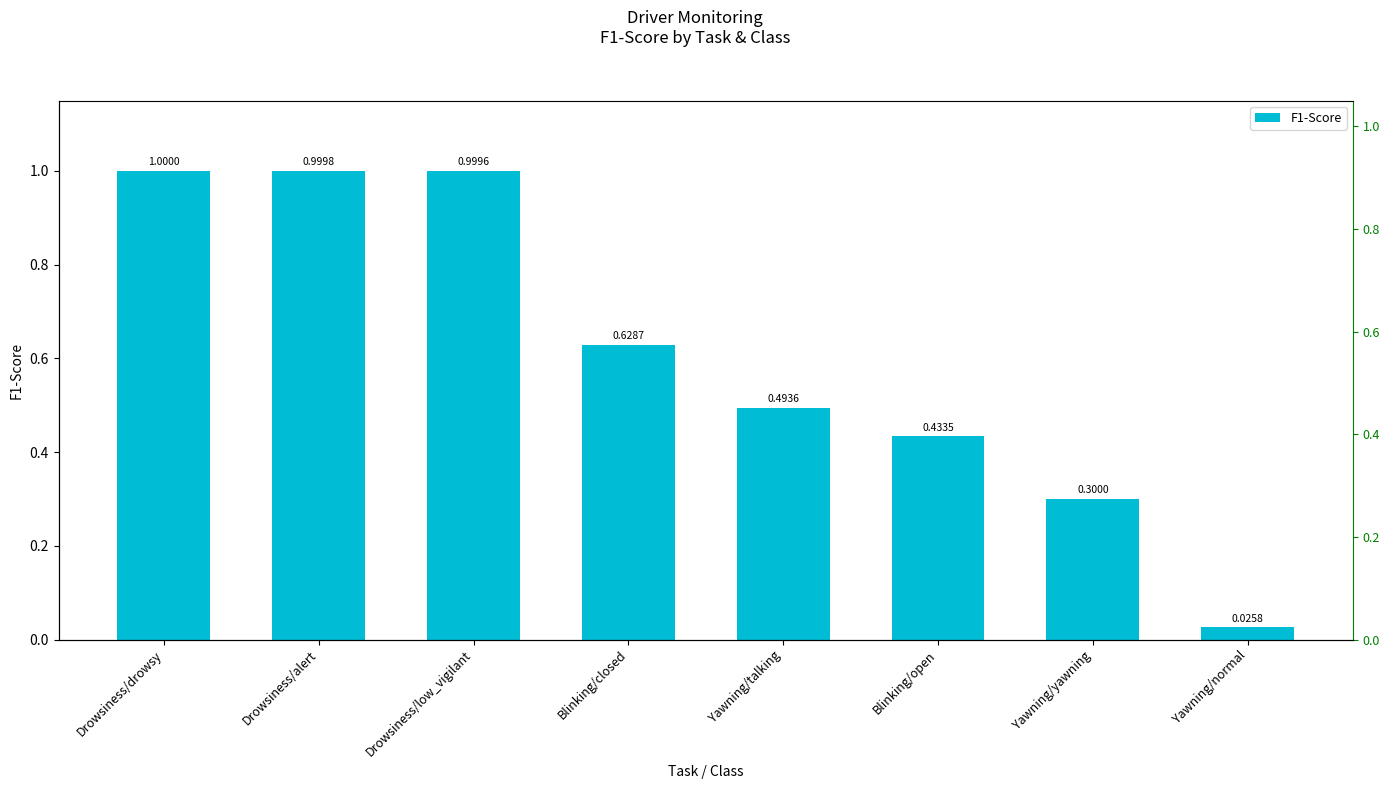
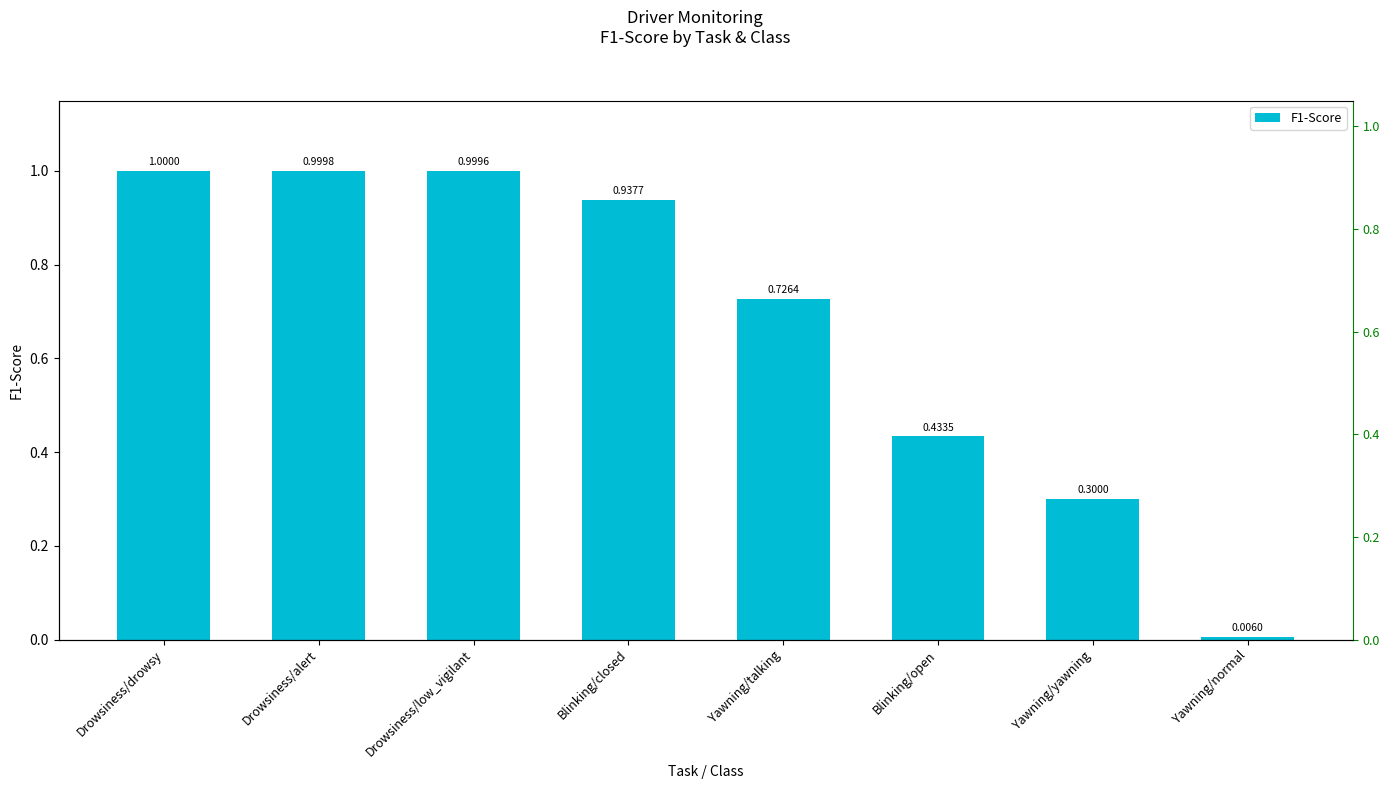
Blinking/closed: 0.6287 -> 0.9377
Yawning/talking: 0.4936 -> 0.7264
Yawning/normal: 0.0258 -> 0.0060
